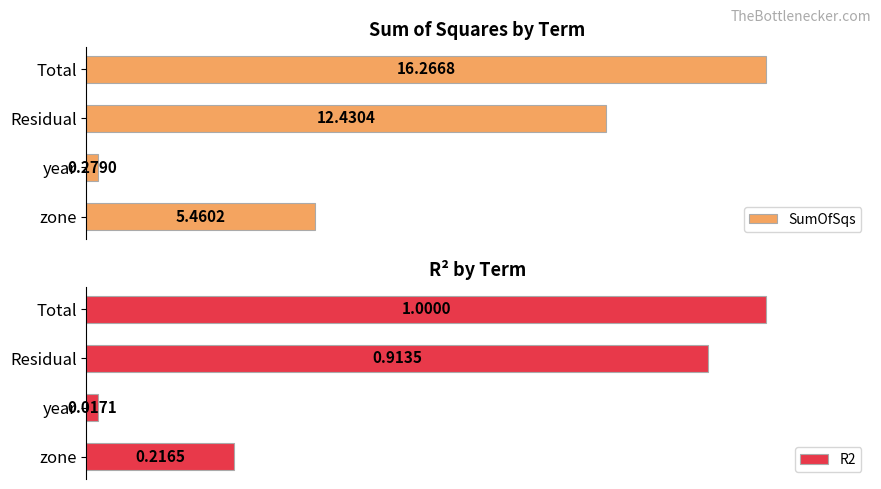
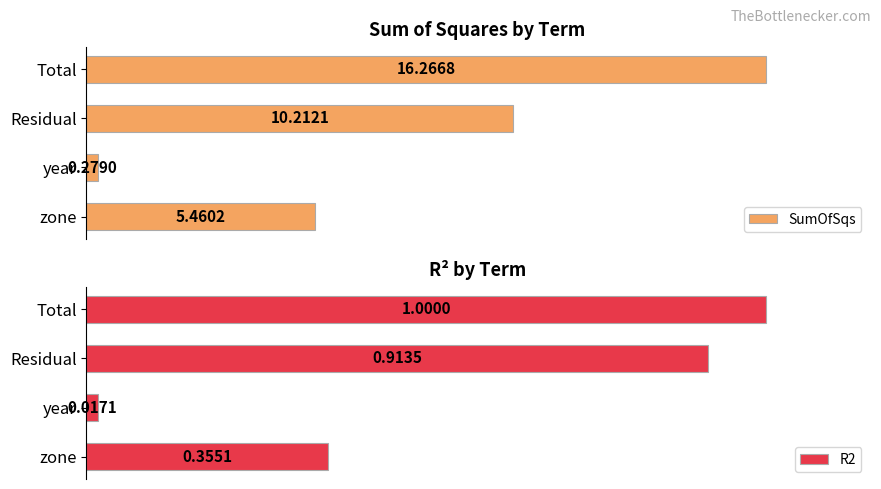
Sum of Squares by Term, Residual: 12.4304 -> 10.2121
R² by Term, zone: 0.2165 -> 0.3551
